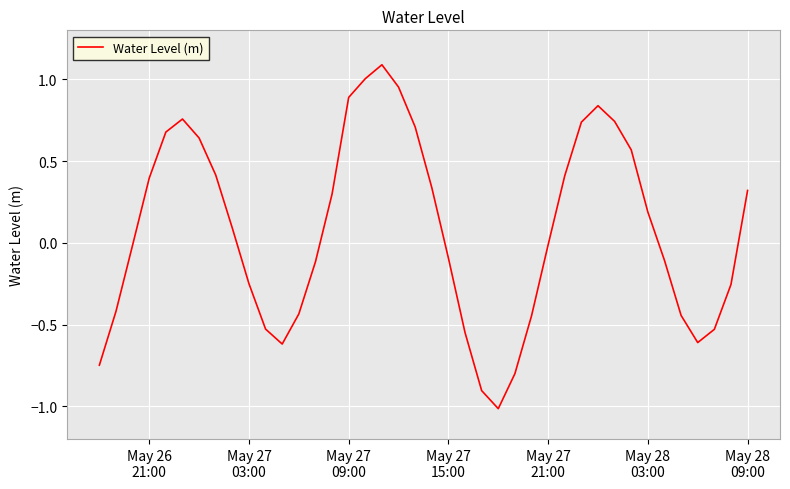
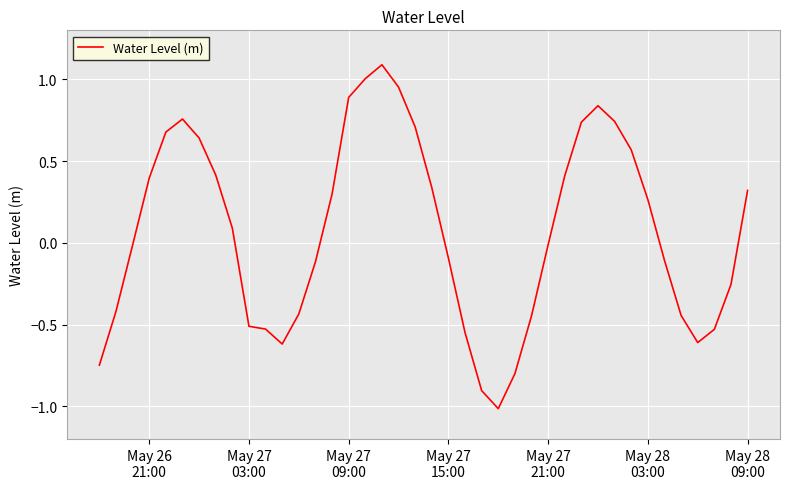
May 27 03:00: -0.25 -> -0.51
May 28 03:00: 0.19 -> 0.26
